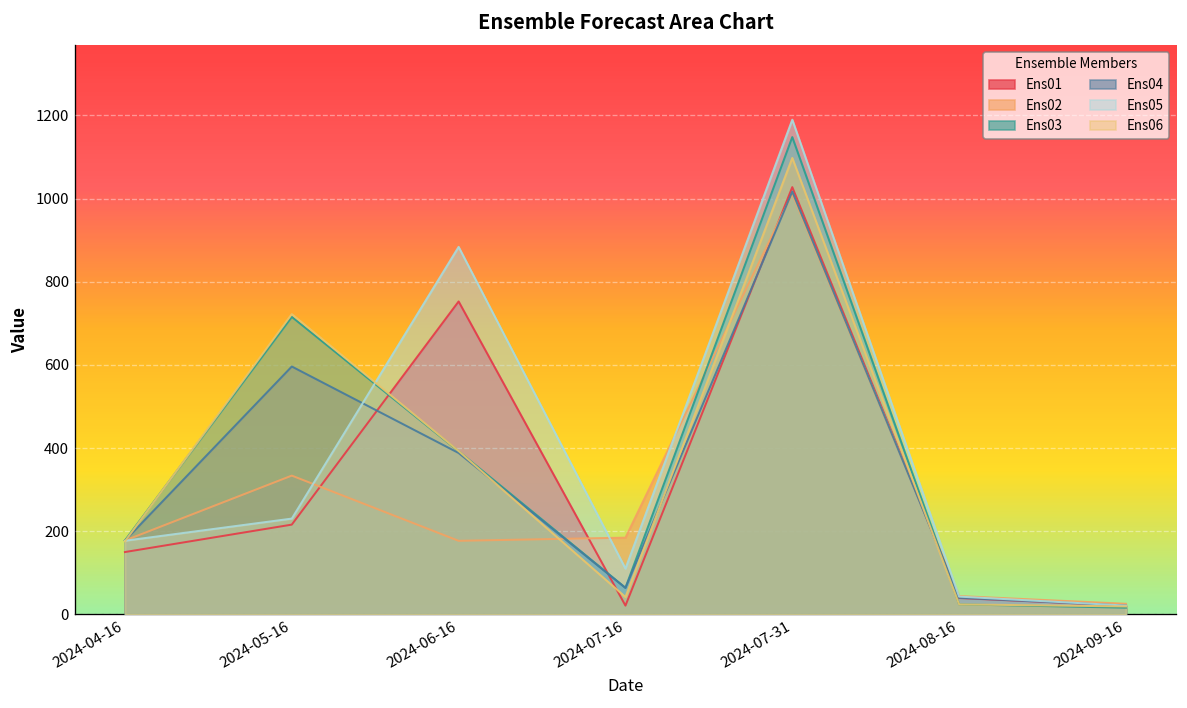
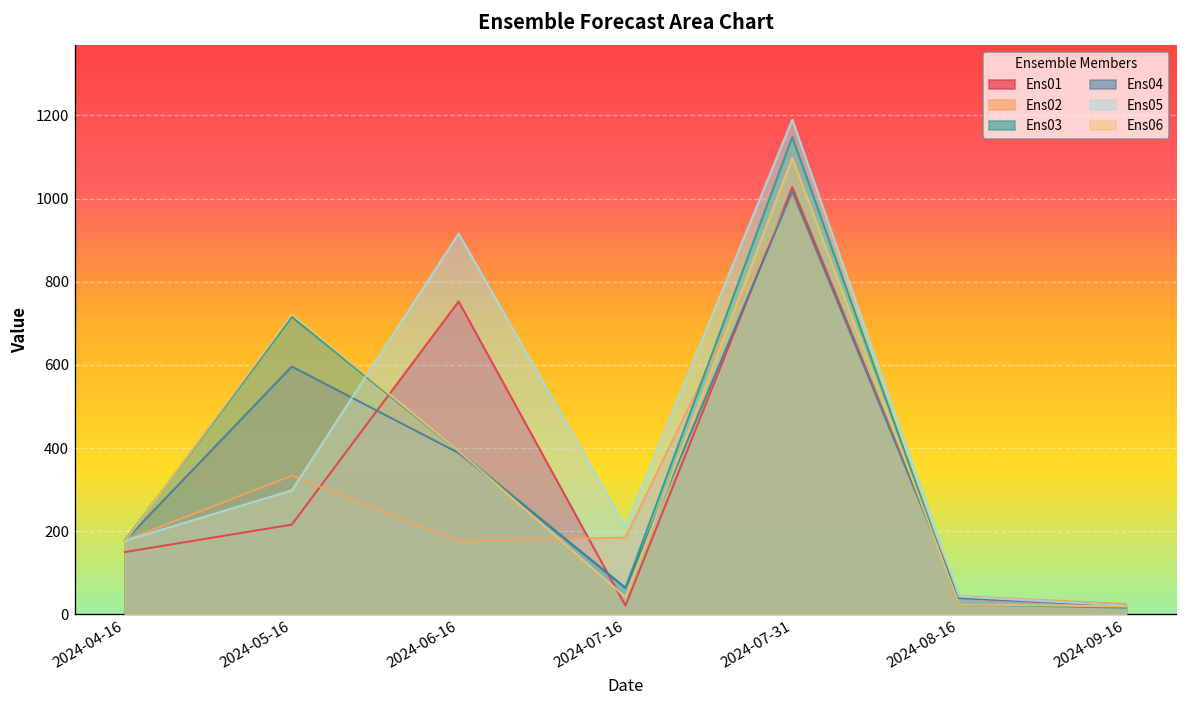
Ens05, 2024-05-16: 230 -> 300
Ens05, 2024-06-16: 880 -> 920
Ens05, 2024-07-16: 110 -> 210
